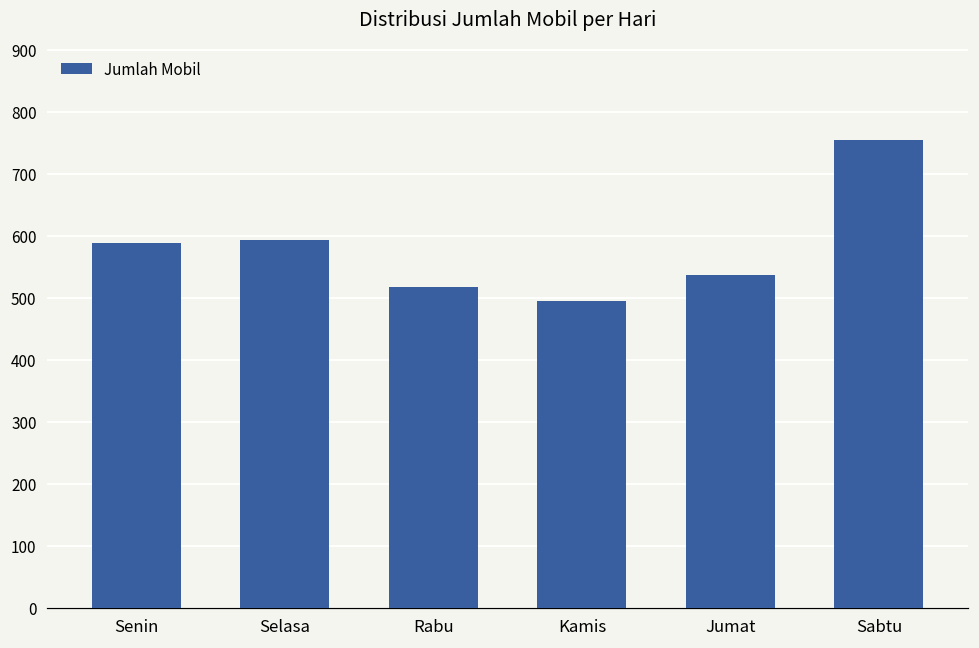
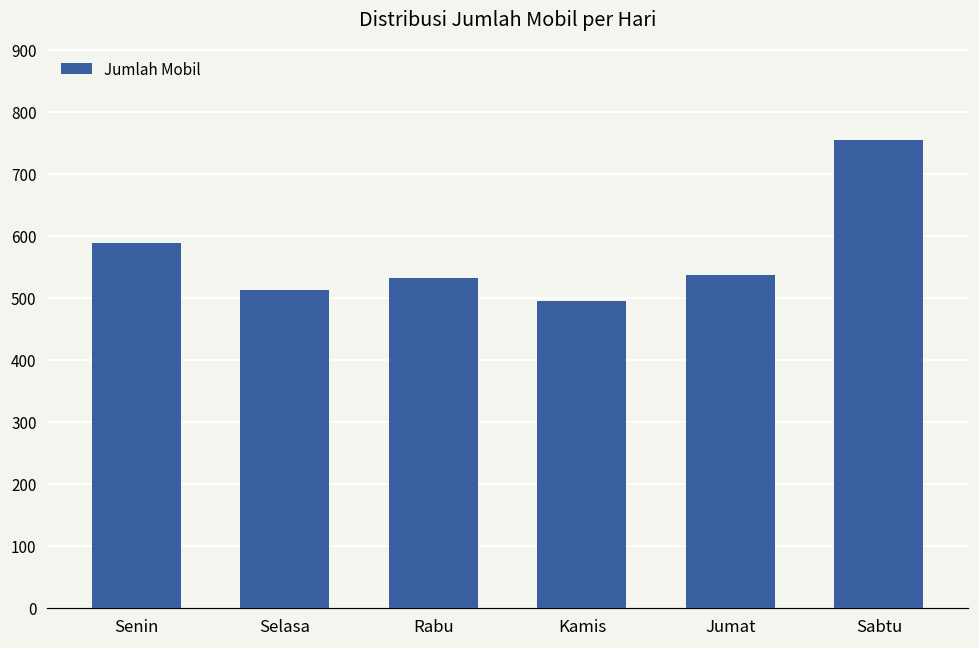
Selasa: 590 -> 510
Rabu: 520 -> 530
